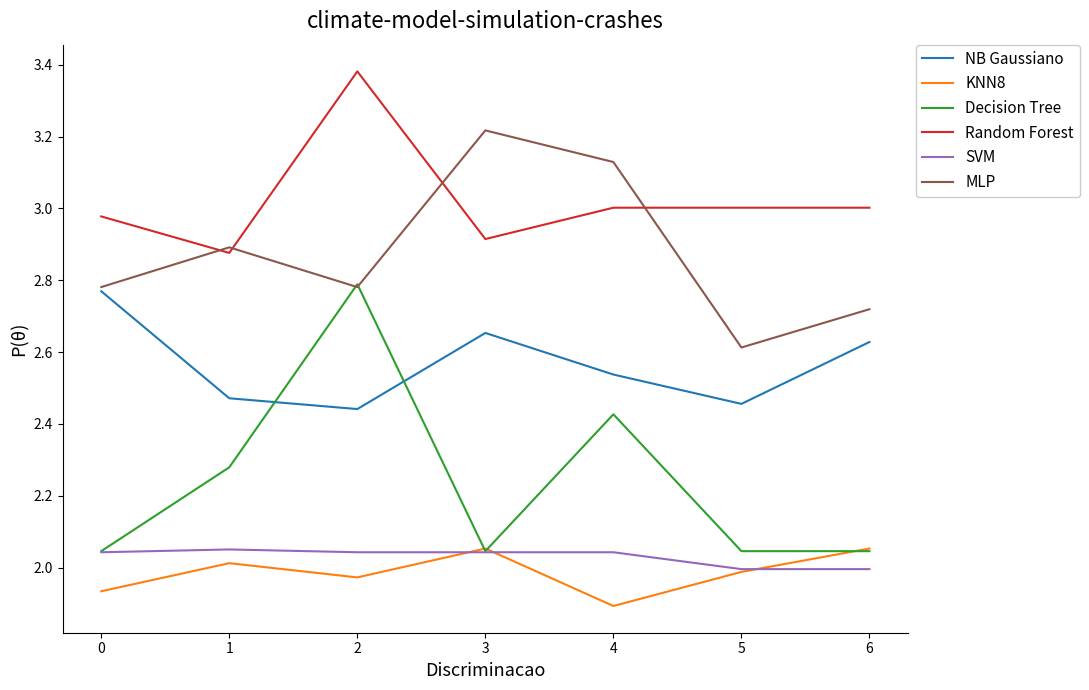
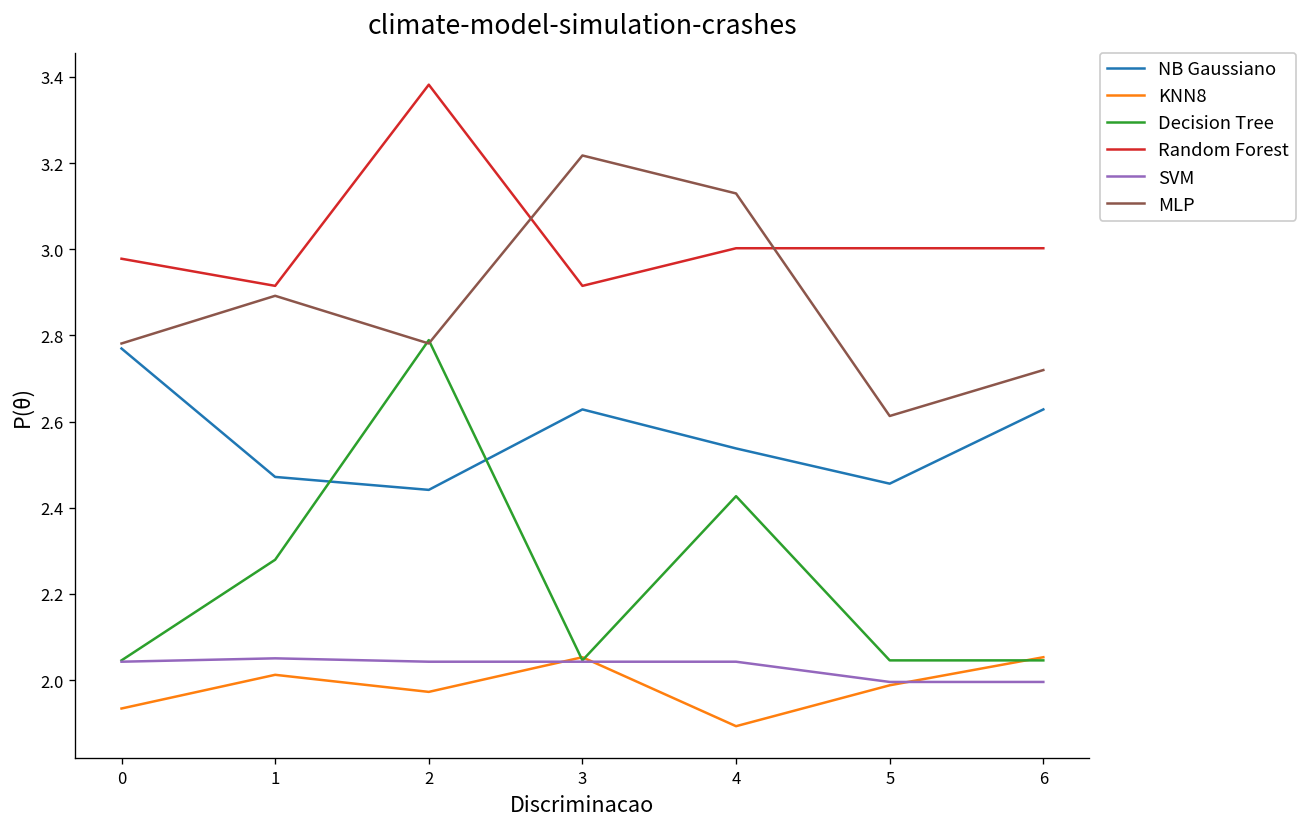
Random Forest, 1: 2.88 -> 2.91
NB Gaussiano, 3: 2.65 -> 2.63
